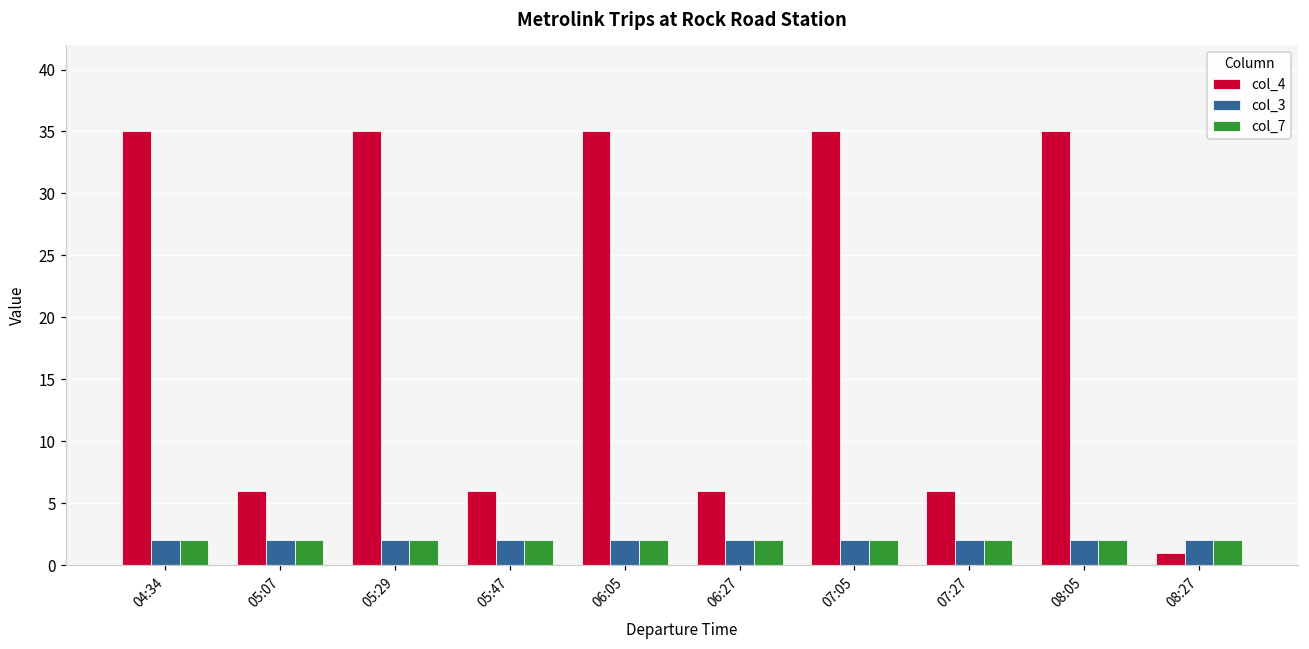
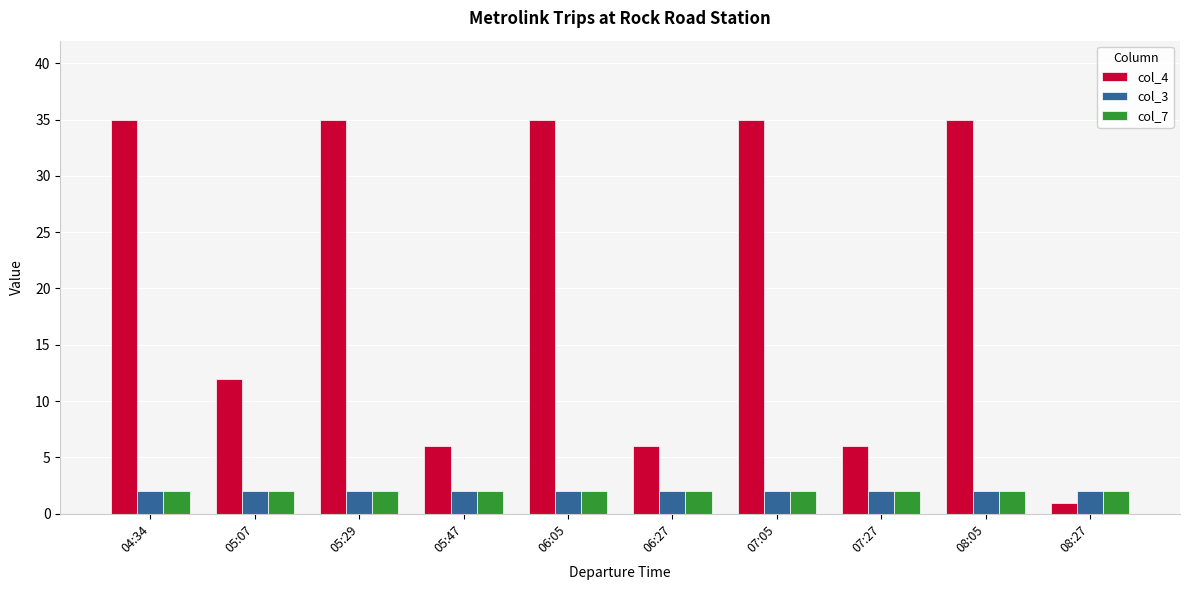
col_4, 05:07: 6 -> 12
